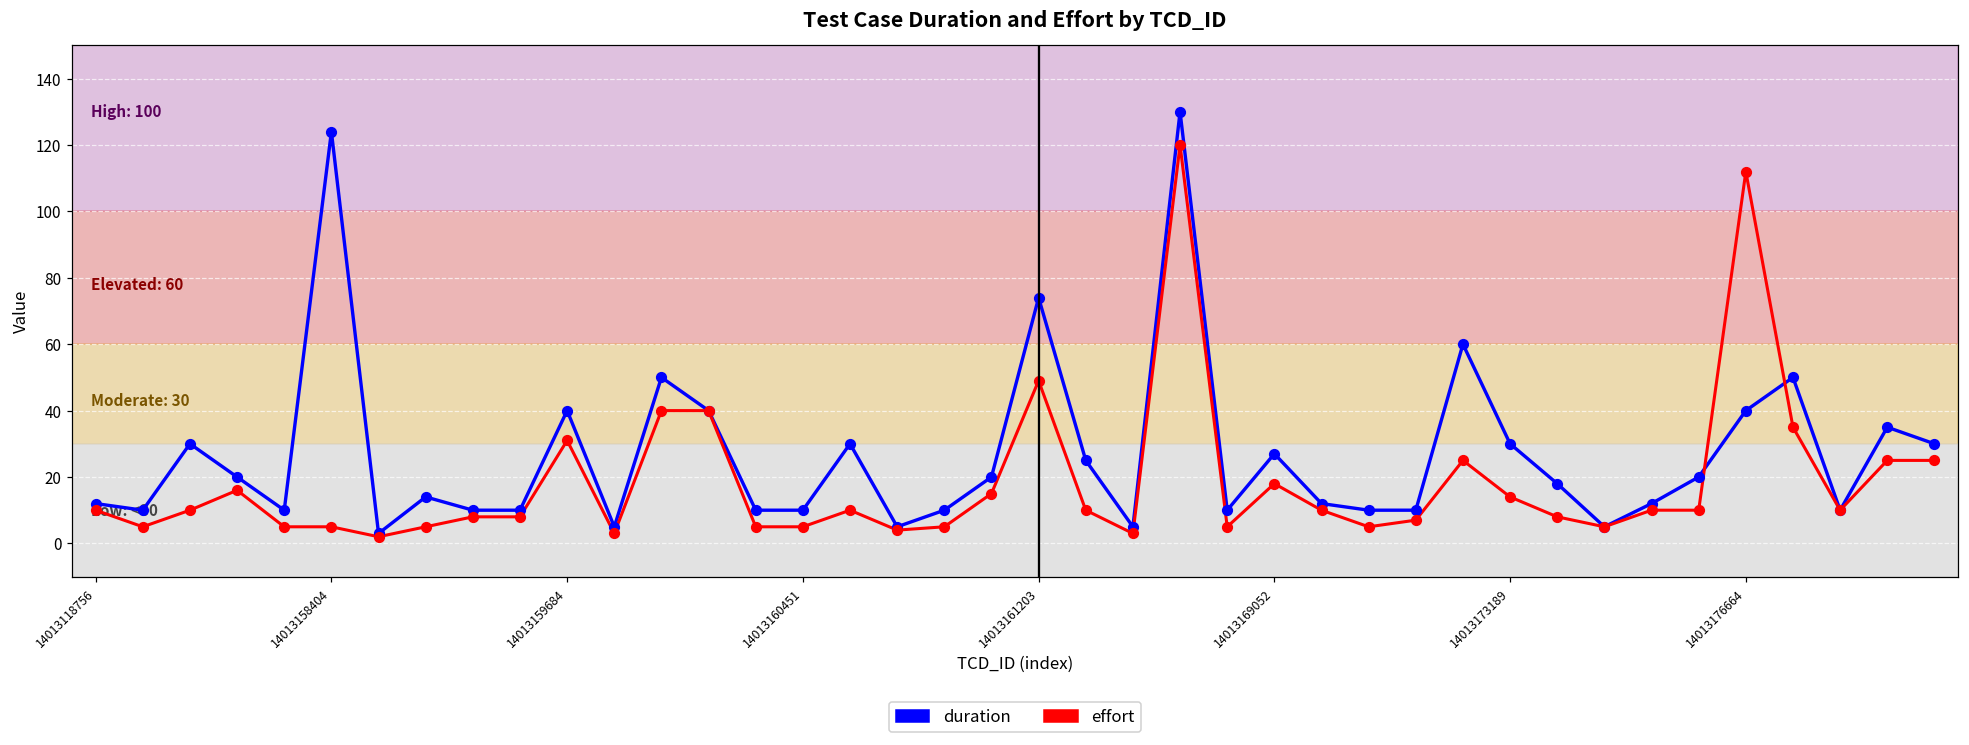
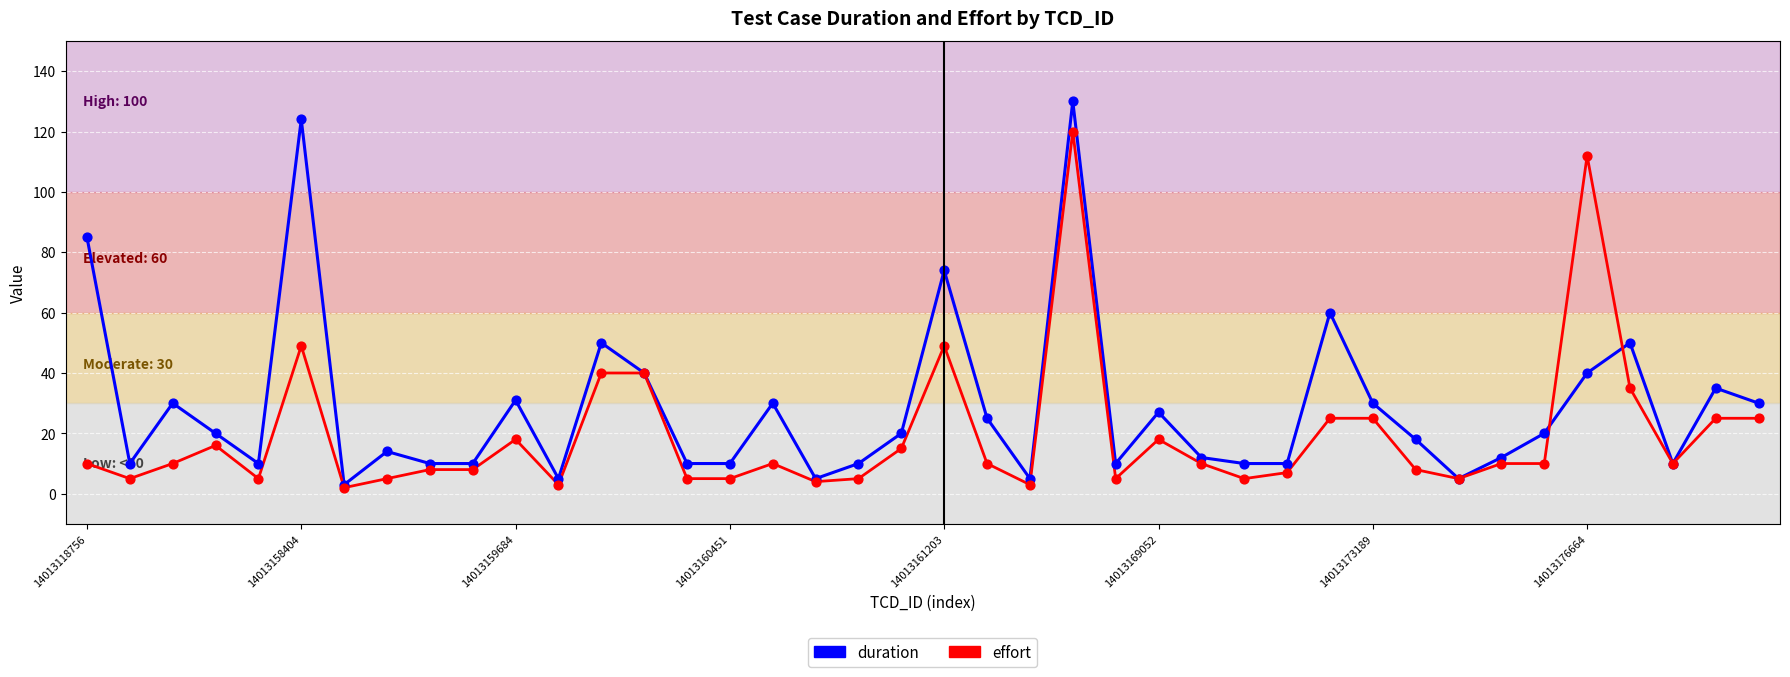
duration, 14013118756: 12 -> 85
effort, 14013158404: 5 -> 49
duration, 14013159684: 40 -> 31
effort, 14013159684: 31 -> 18
effort, 14013173189: 14 -> 25
